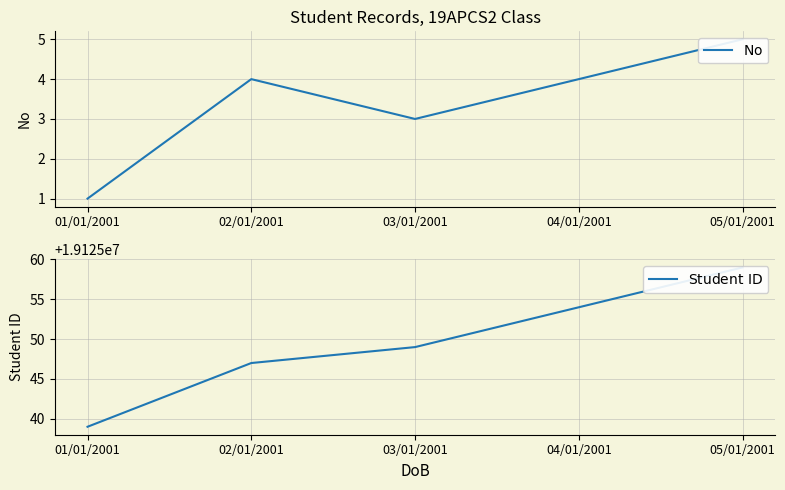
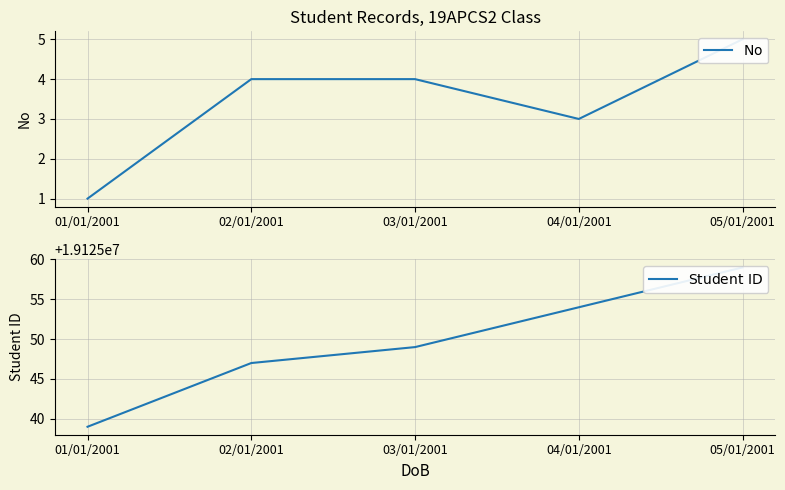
Student Records, 19APCS2 Class, 03/01/2001: 3 -> 4
Student Records, 19APCS2 Class, 04/01/2001: 4 -> 3
